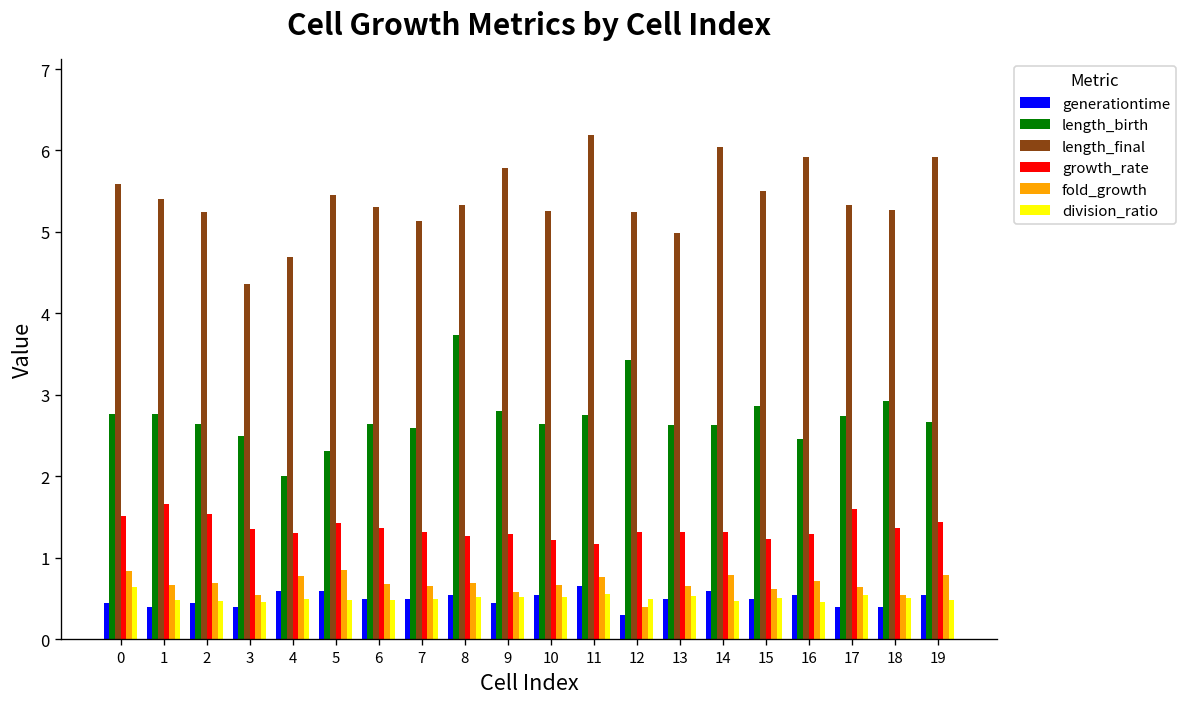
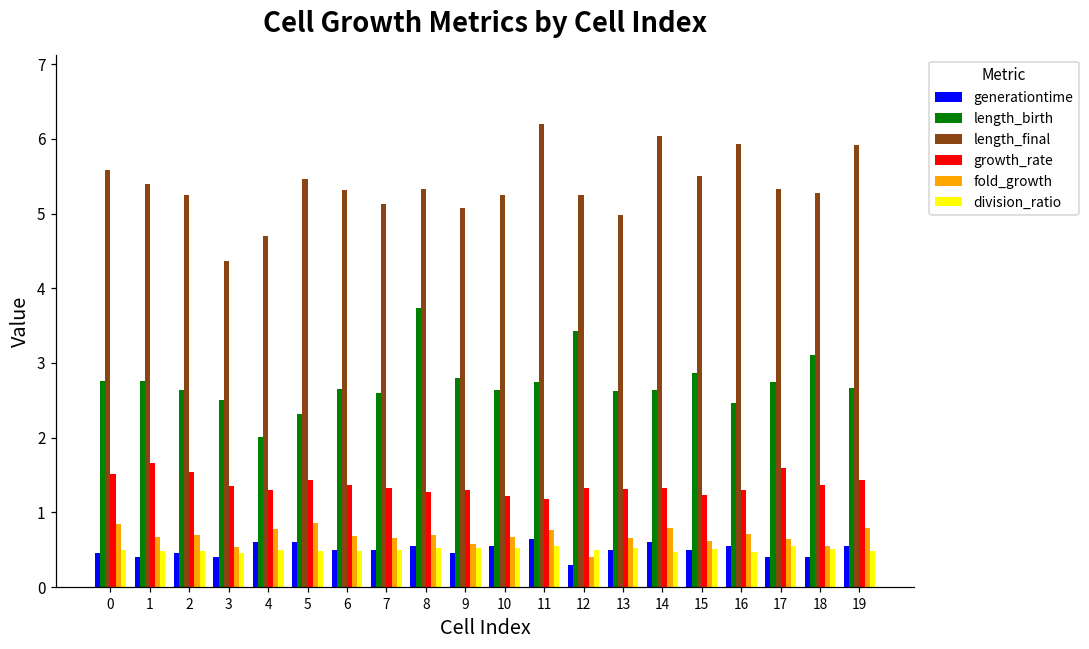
division_ratio, 0: 0.6 -> 0.5
length_final, 9: 5.8 -> 5.1
length_birth, 18: 2.9 -> 3.1
